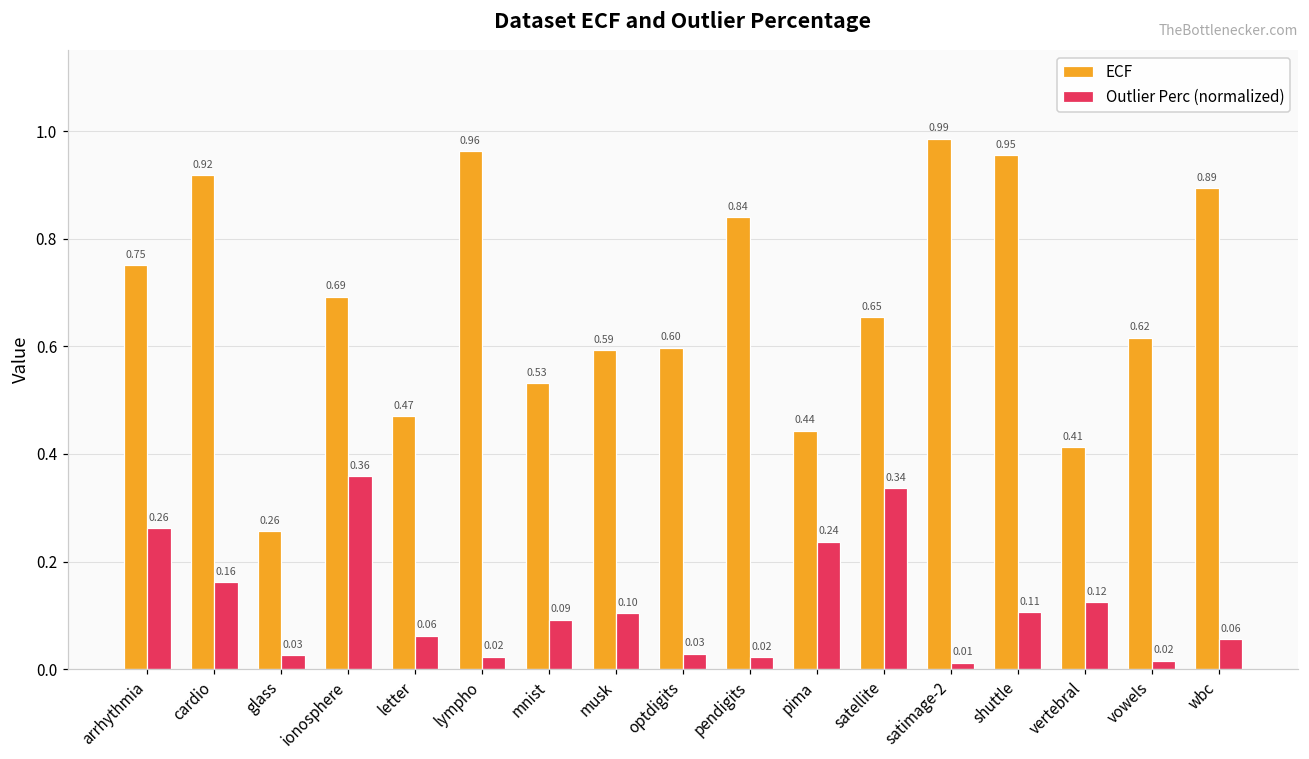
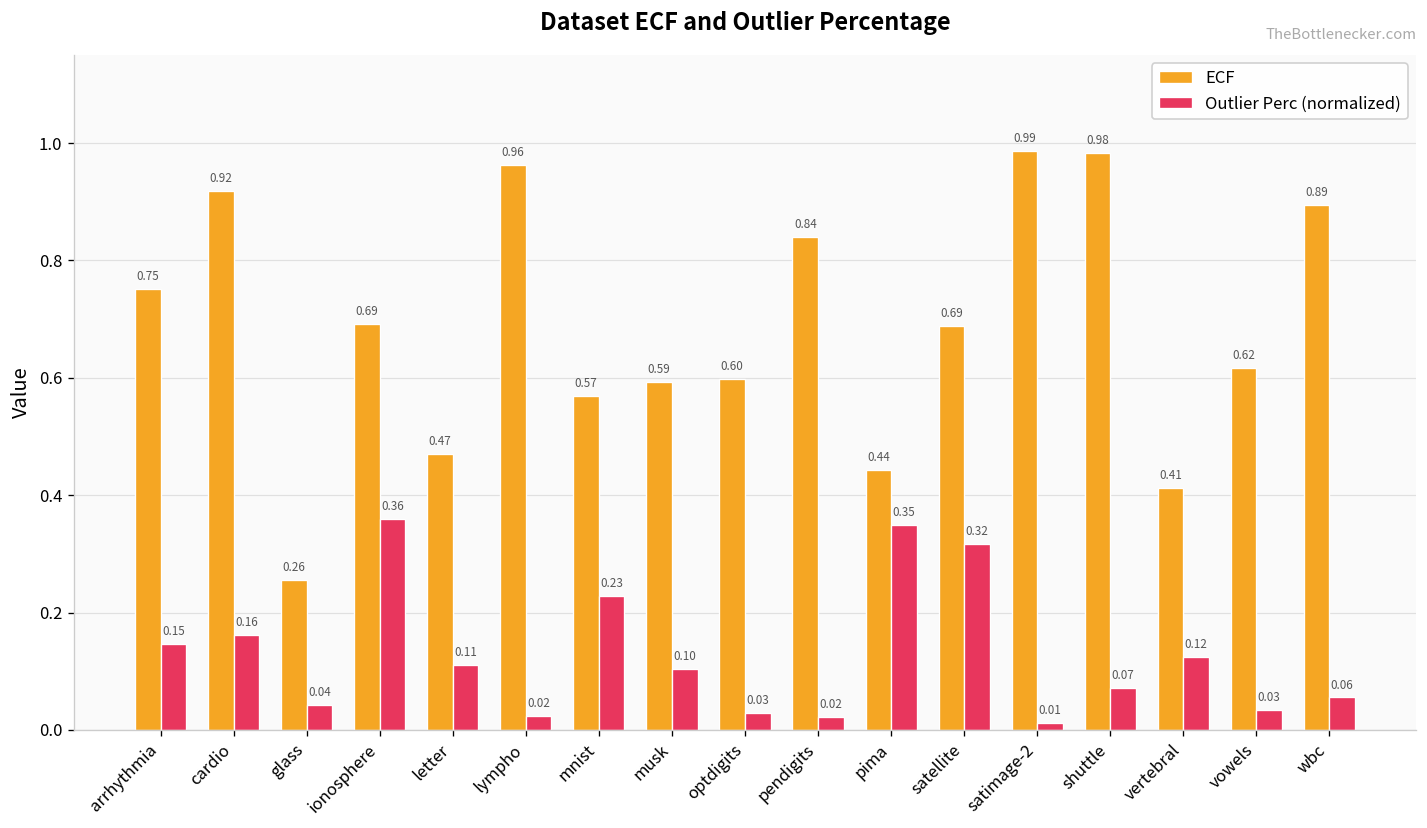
Outlier Perc (normalized), arrhythmia: 0.26 -> 0.15
Outlier Perc (normalized), glass: 0.03 -> 0.04
Outlier Perc (normalized), letter: 0.06 -> 0.11
ECF, mnist: 0.53 -> 0.57
Outlier Perc (normalized), mnist: 0.09 -> 0.23
Outlier Perc (normalized), pima: 0.24 -> 0.35
ECF, satellite: 0.65 -> 0.69
Outlier Perc (normalized), satellite: 0.34 -> 0.32
ECF, shuttle: 0.95 -> 0.98
Outlier Perc (normalized), shuttle: 0.11 -> 0.07
Outlier Perc (normalized), vowels: 0.02 -> 0.03
